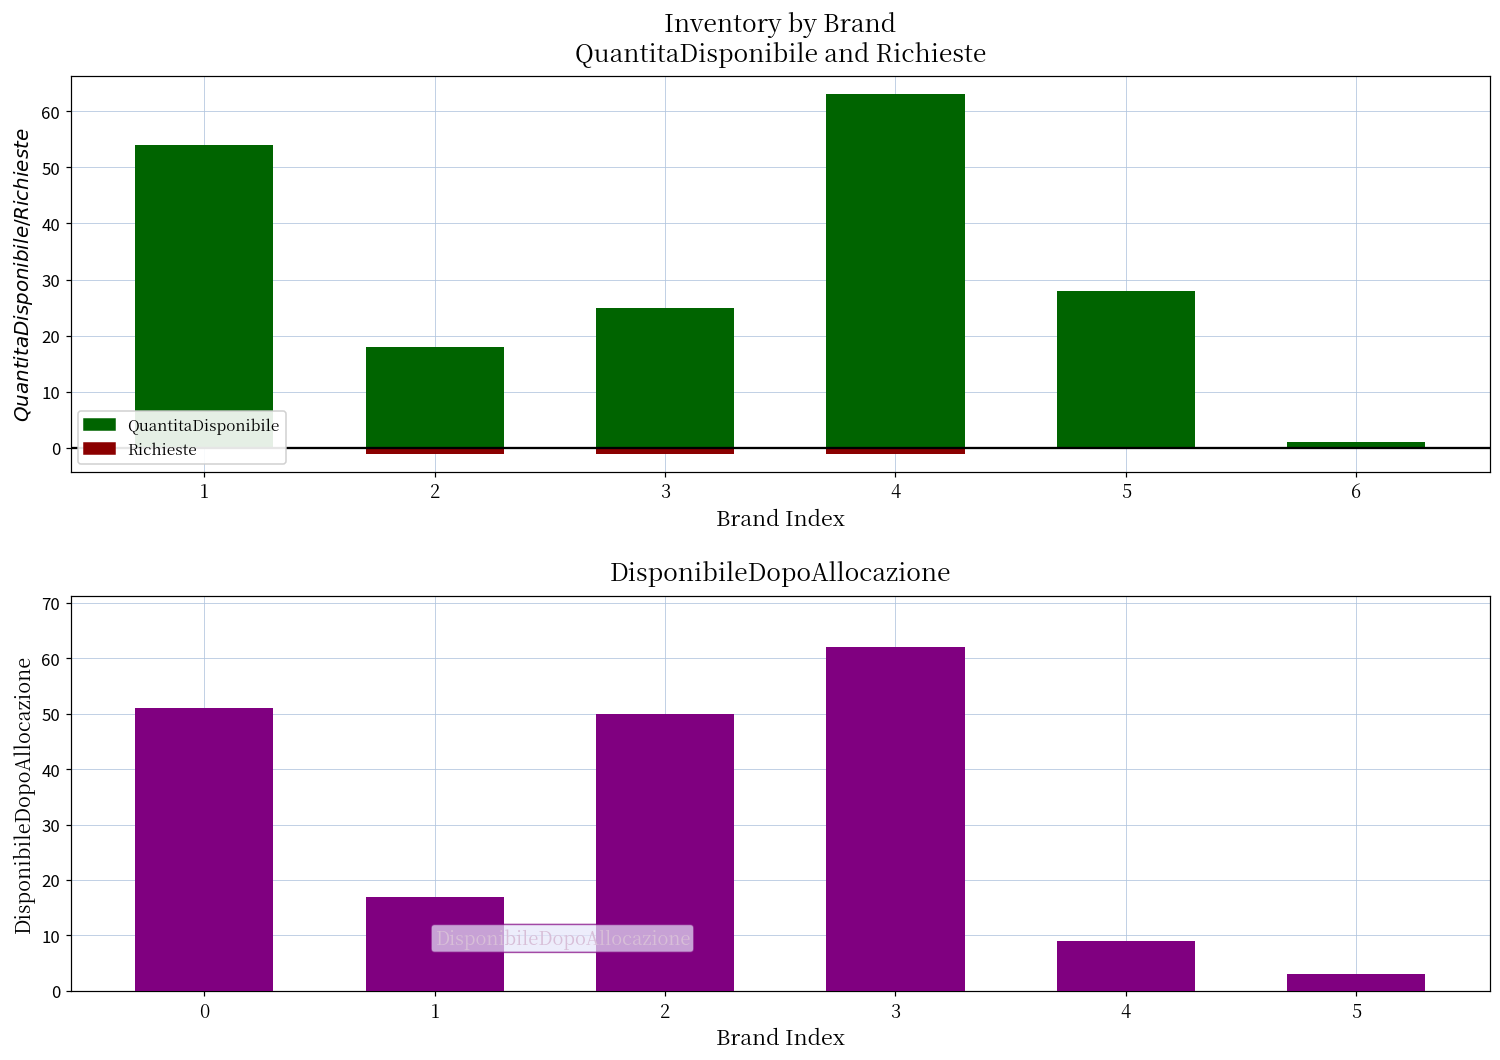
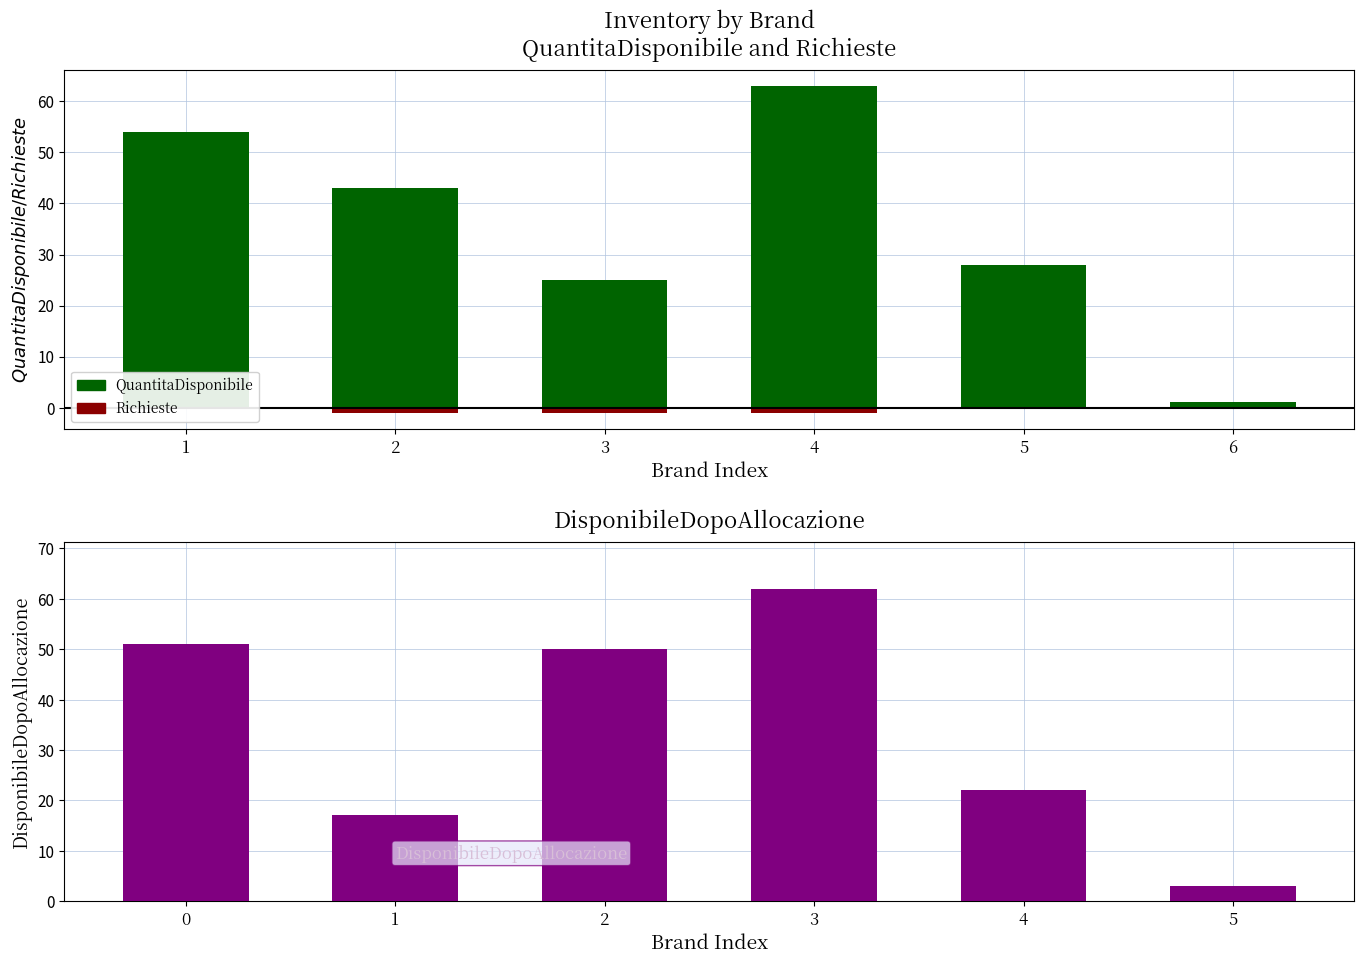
Inventory by Brand QuantitaDisponibile and Richieste, QuantitaDisponibile, 2: 18 -> 43
DisponibileDopoAllocazione, 4: 9 -> 22
